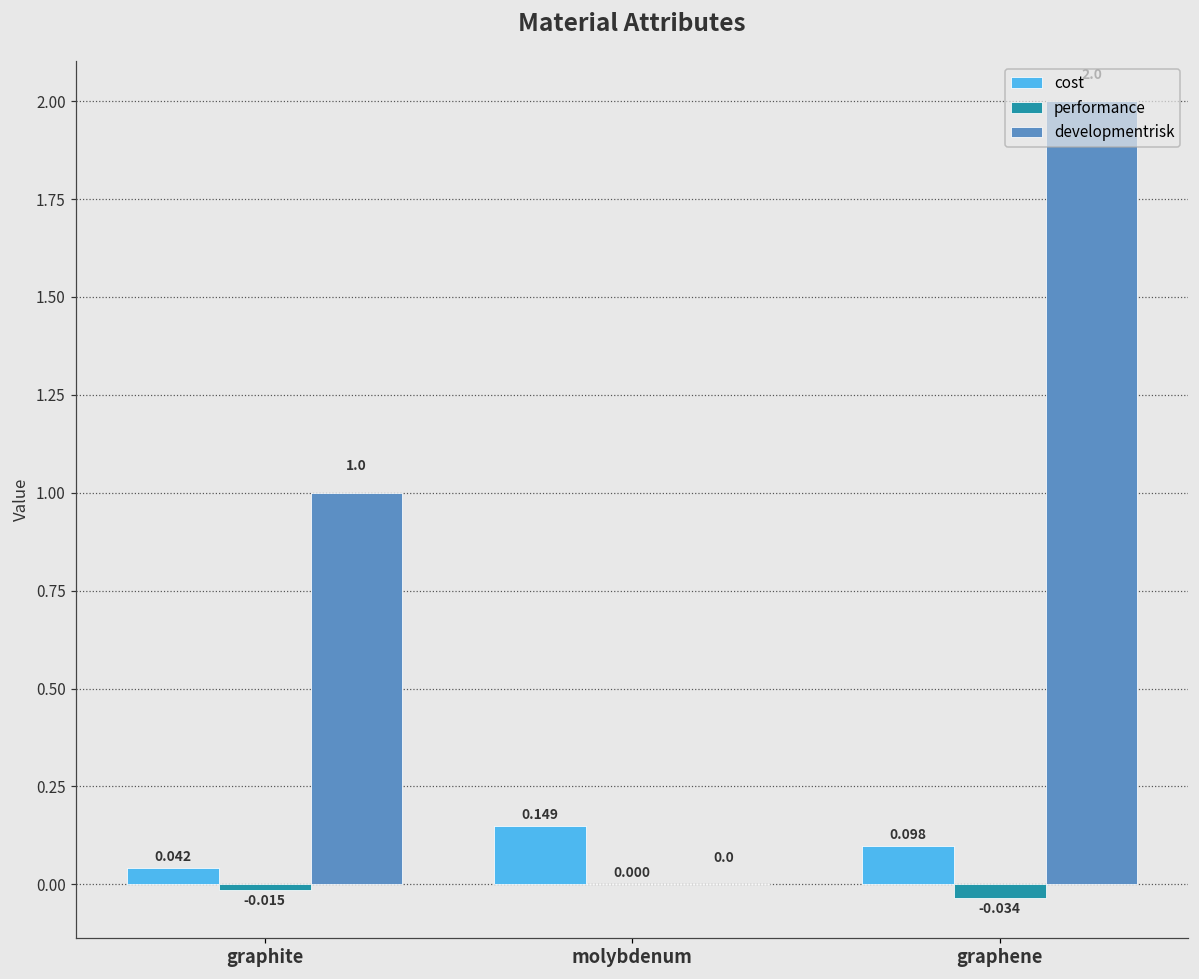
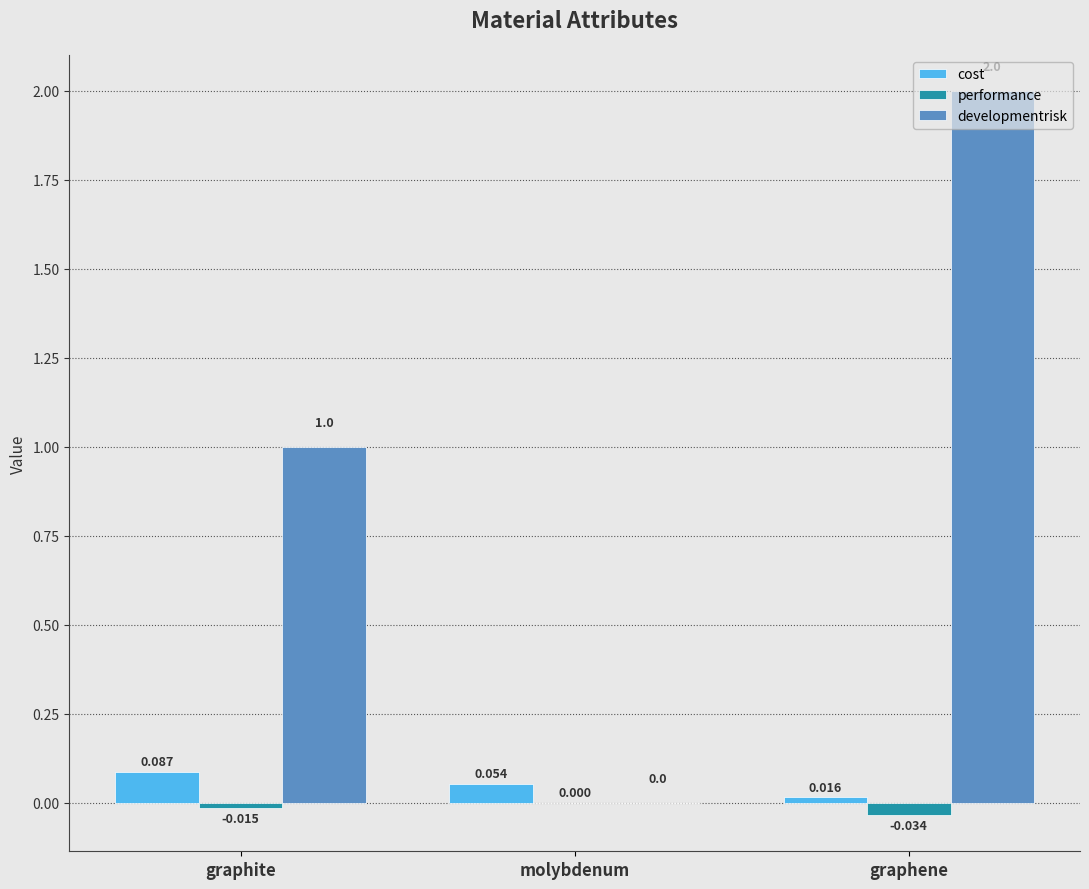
cost, graphite: 0.042 -> 0.087
cost, molybdenum: 0.149 -> 0.054
cost, graphene: 0.098 -> 0.016
